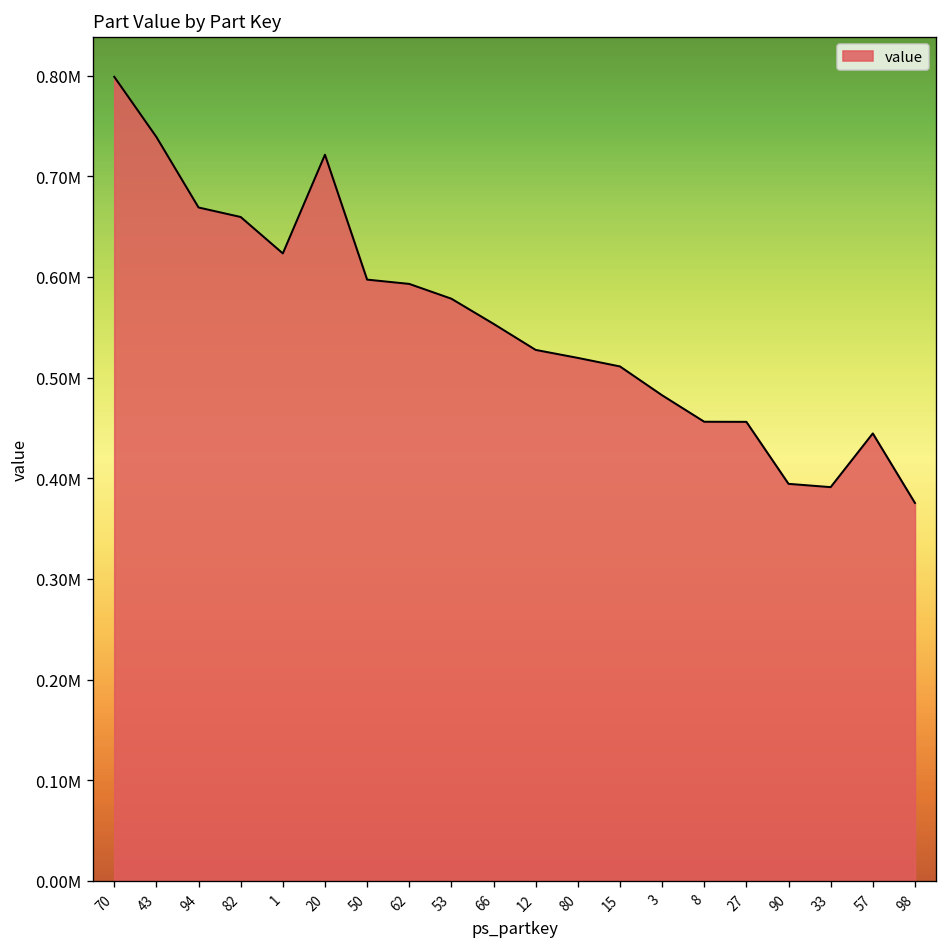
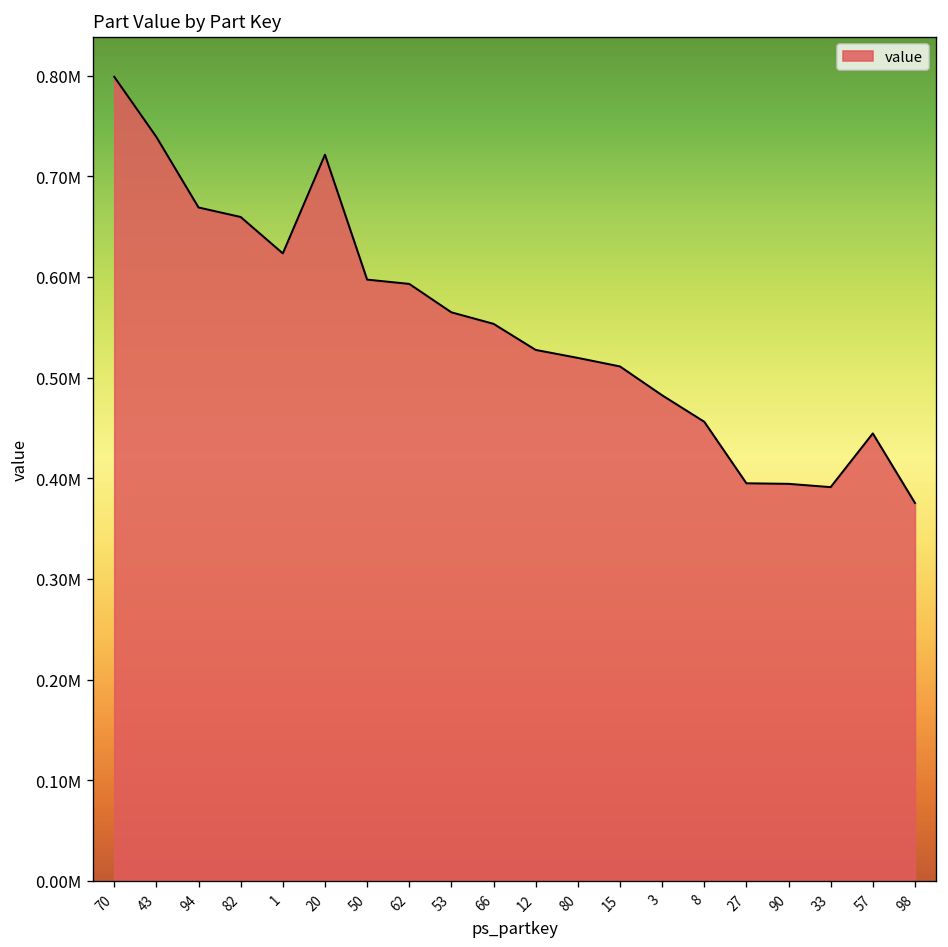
53: 580000 -> 560000
27: 460000 -> 390000
